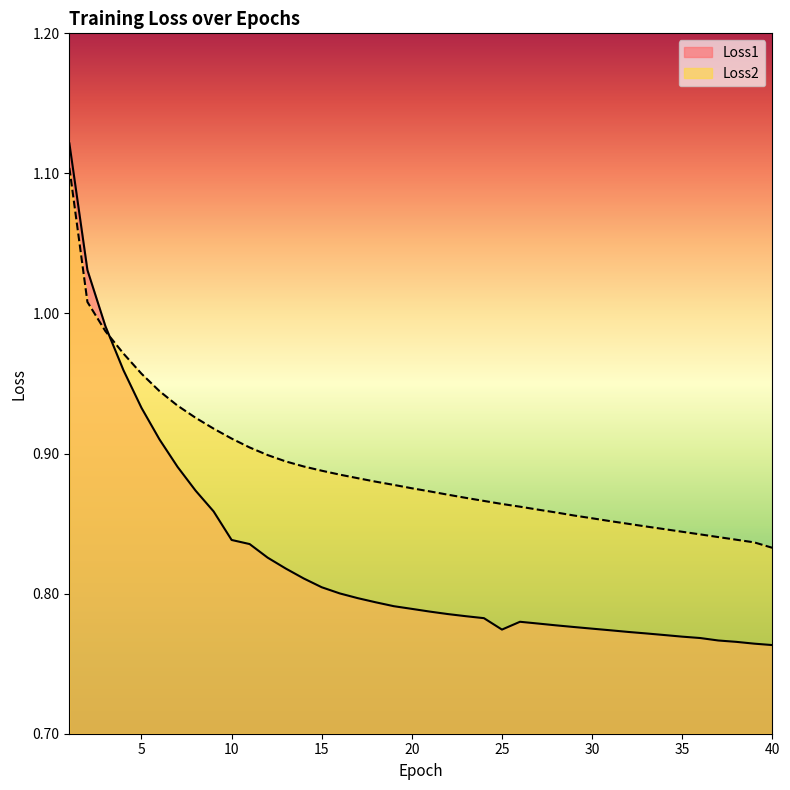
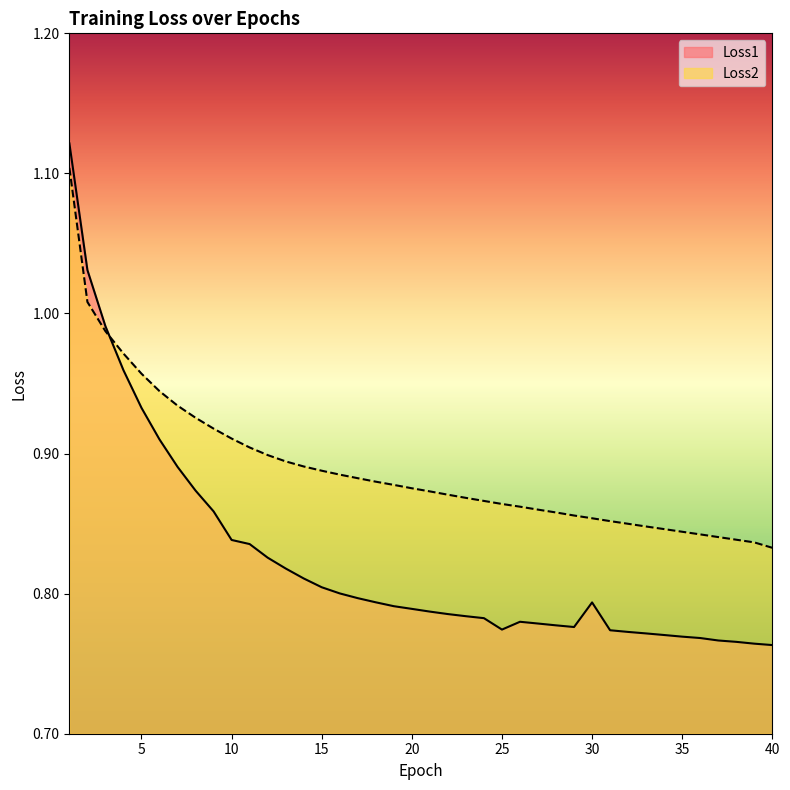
Loss1, 30: 0.775 -> 0.794
